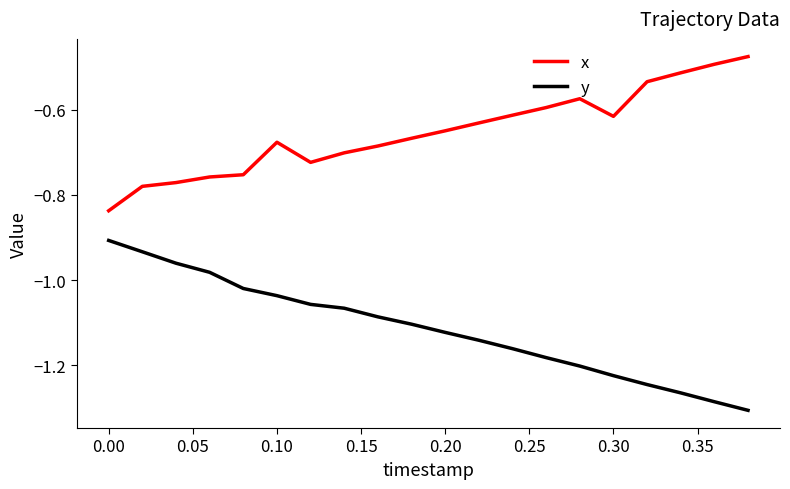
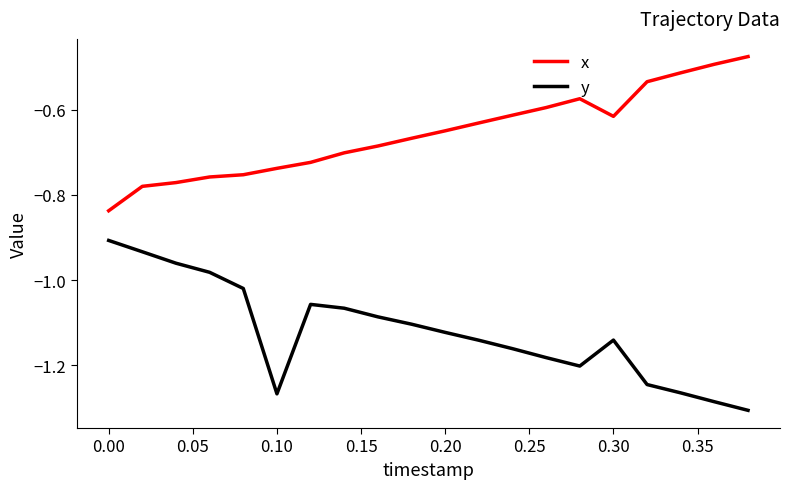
x, 0.10: -0.68 -> -0.74
y, 0.10: -1.04 -> -1.27
y, 0.30: -1.22 -> -1.14
